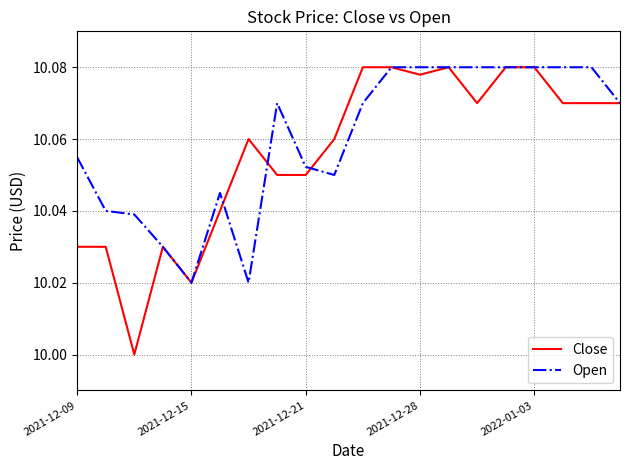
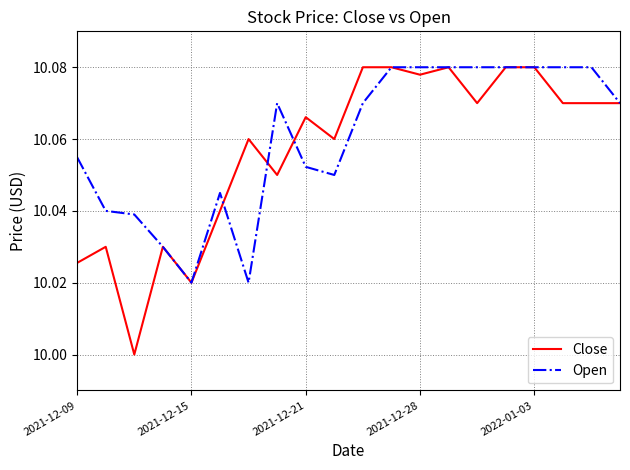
Close, 2021-12-09: 10.030 -> 10.026
Close, 2021-12-21: 10.050 -> 10.066
